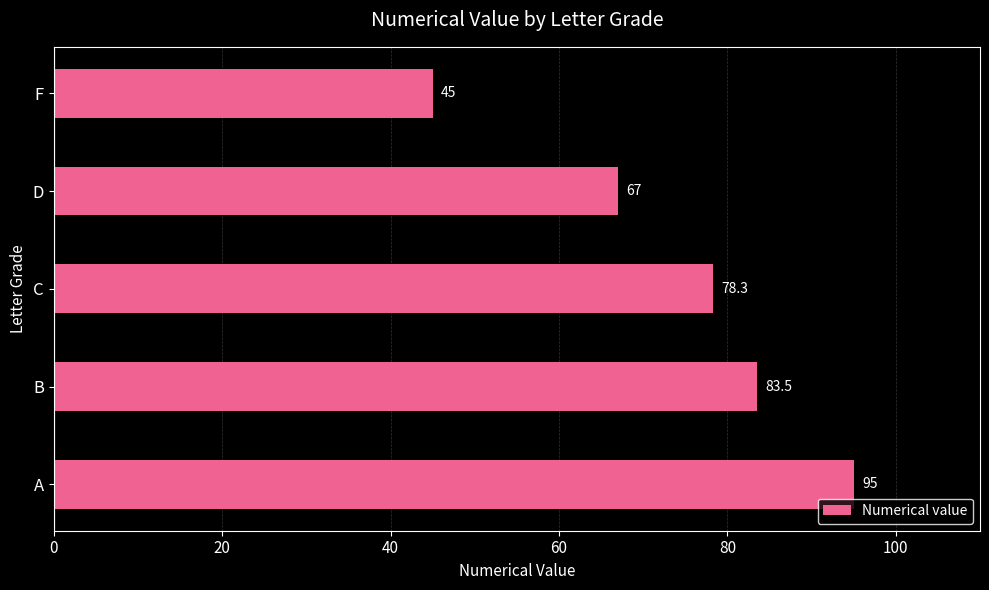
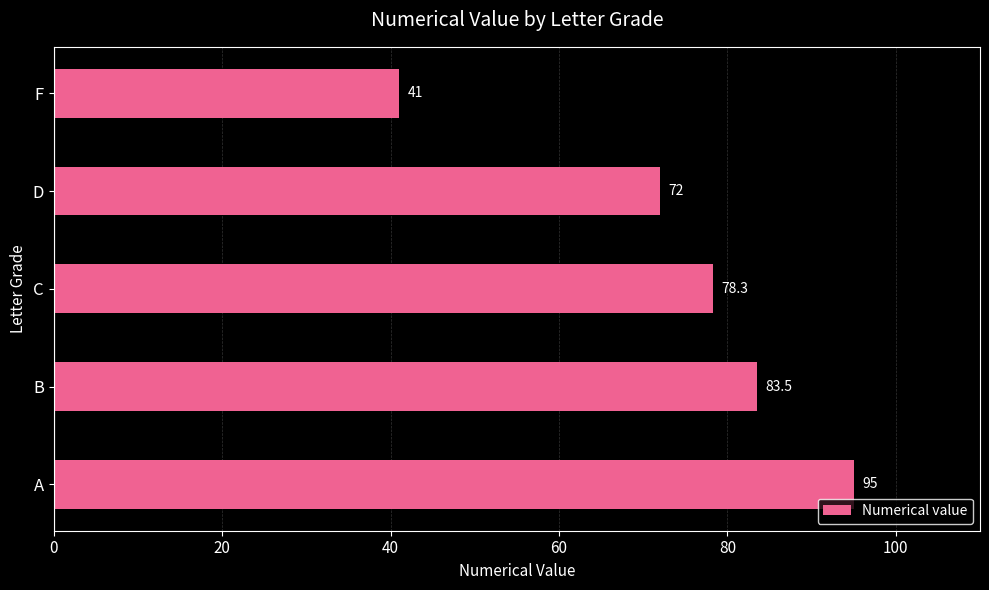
F: 45 -> 41
D: 67 -> 72
